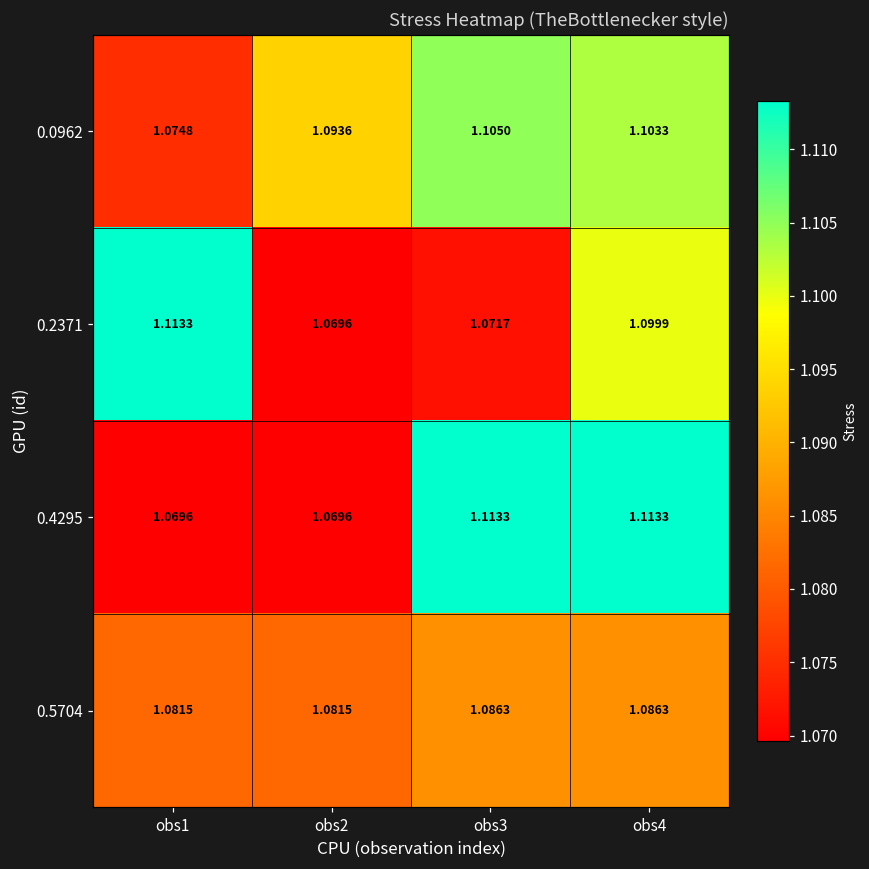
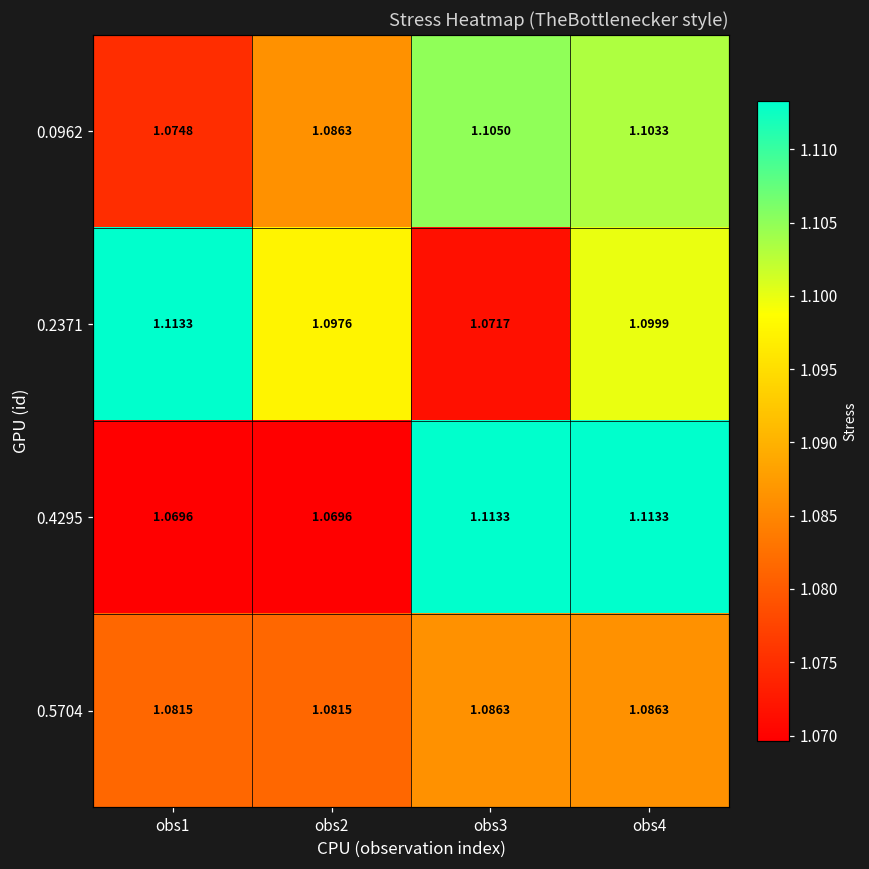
0.0962, obs2: 1.0936 -> 1.0863
0.2371, obs2: 1.0696 -> 1.0976
